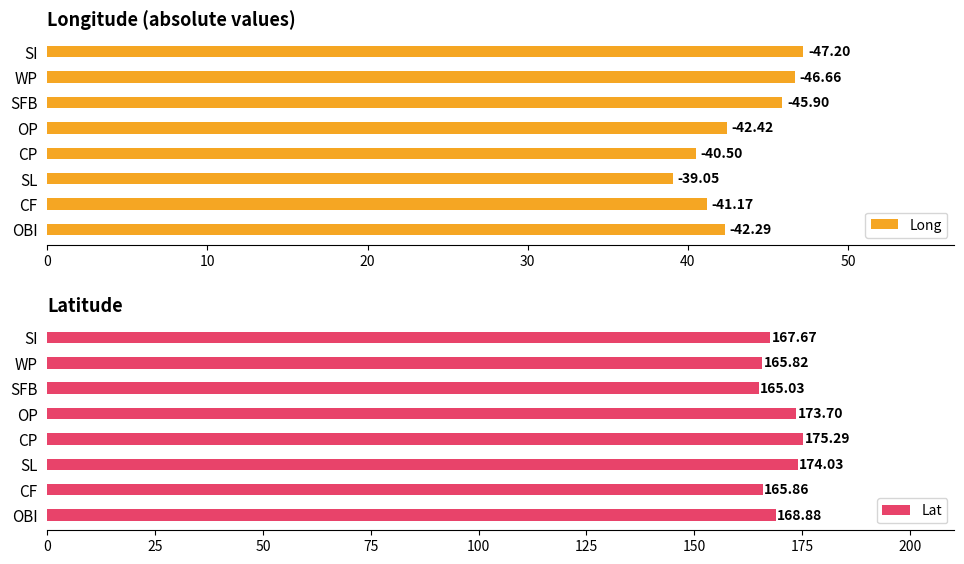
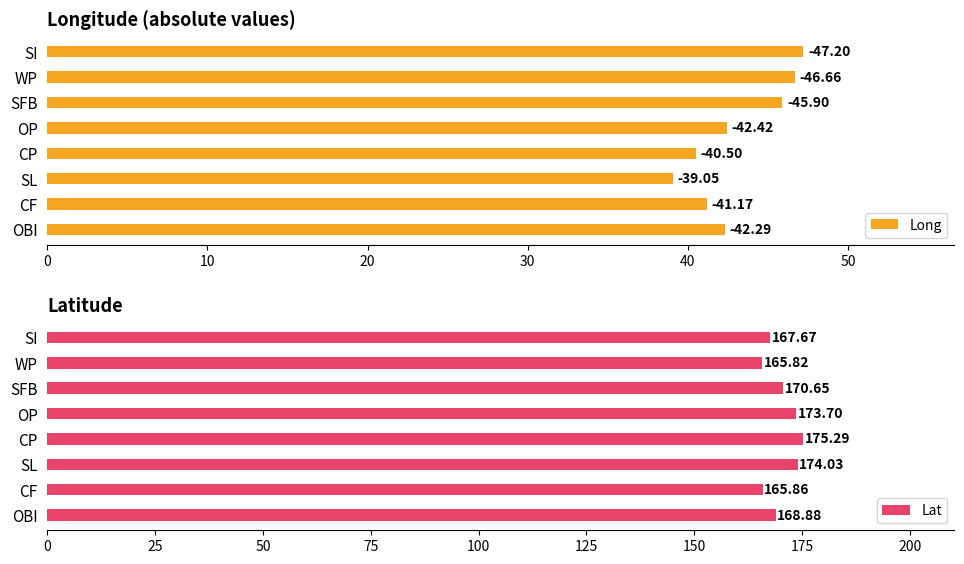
Latitude, SFB: 165.03 -> 170.65
